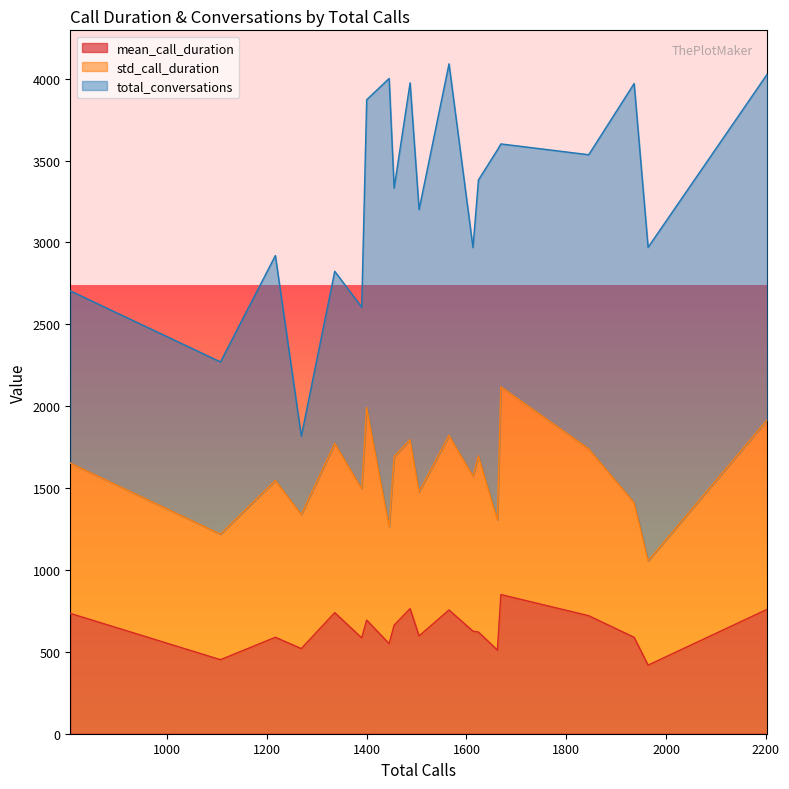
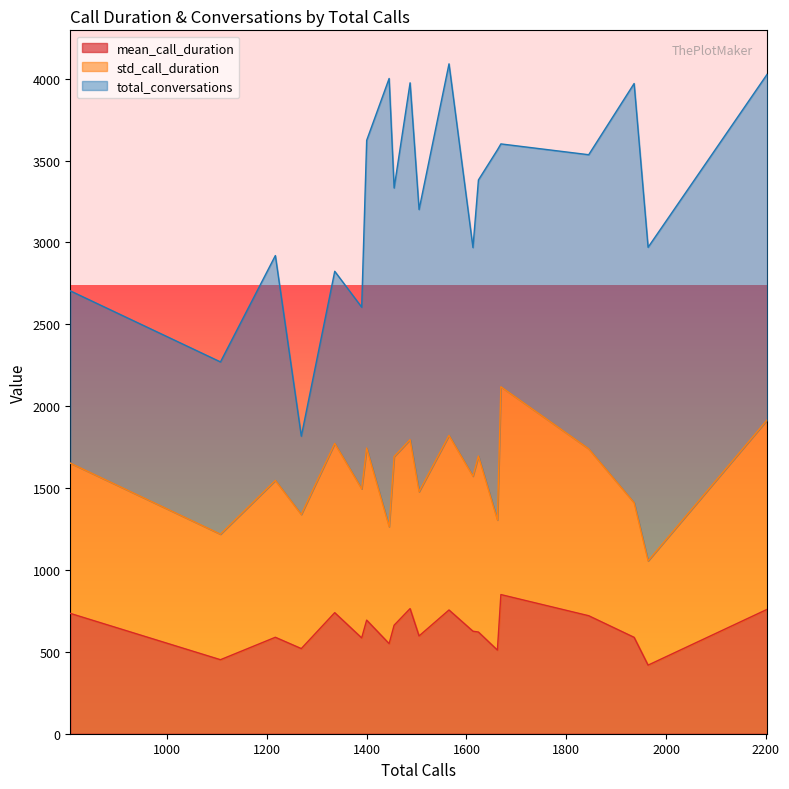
std_call_duration, 1400: 1300 -> 1050
